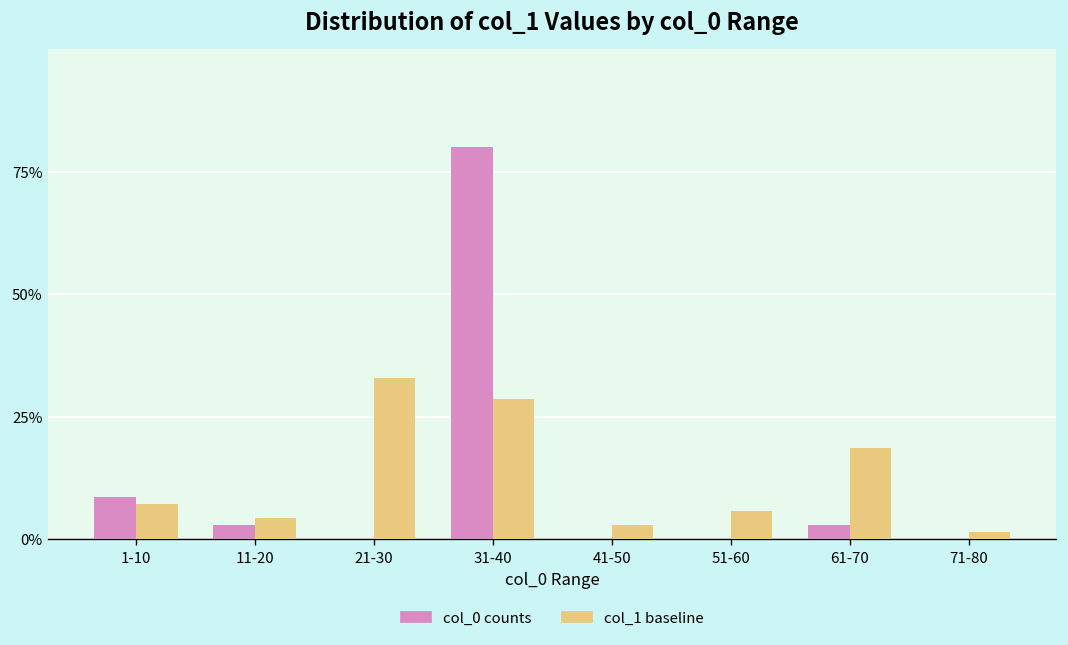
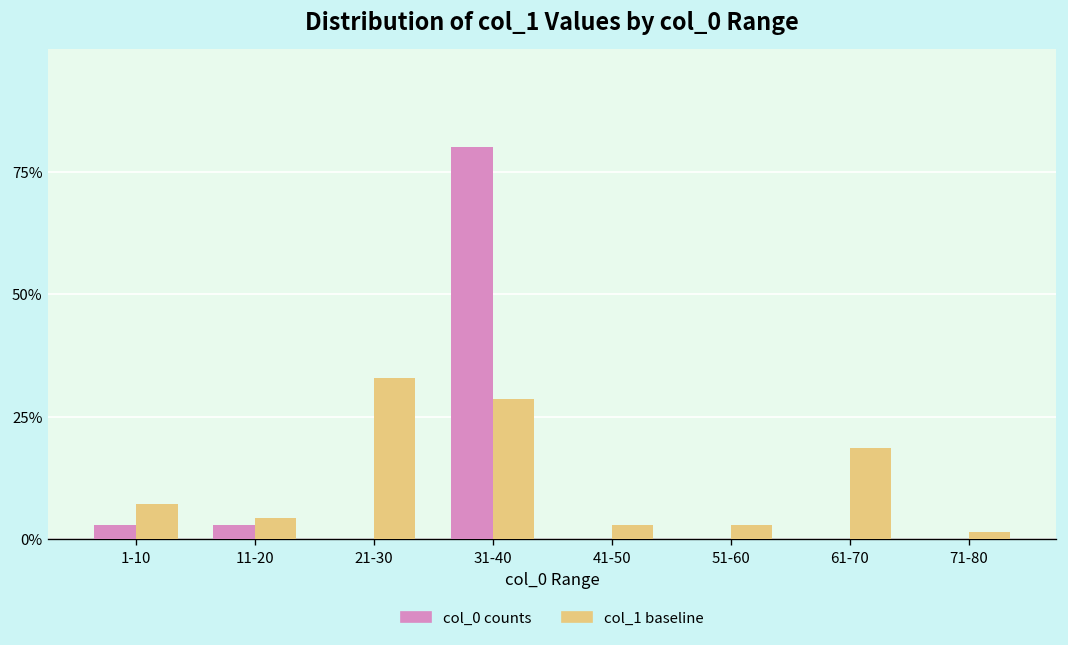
col_0 counts, 1-10: 9% -> 3%
col_1 baseline, 51-60: 6% -> 3%
col_0 counts, 61-70: 3% -> 0%
